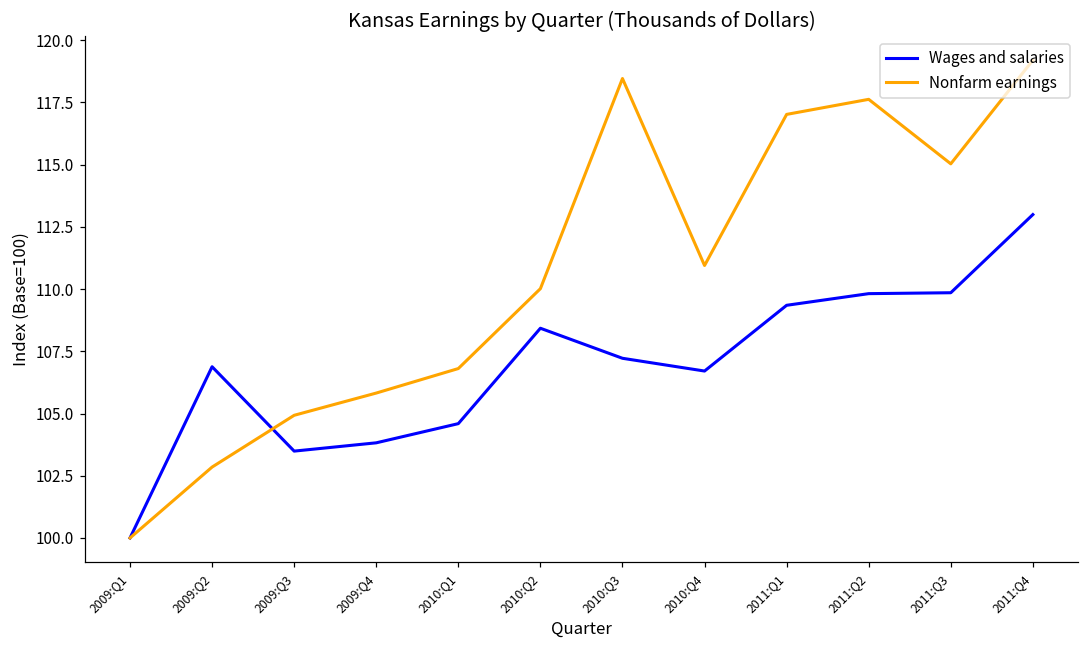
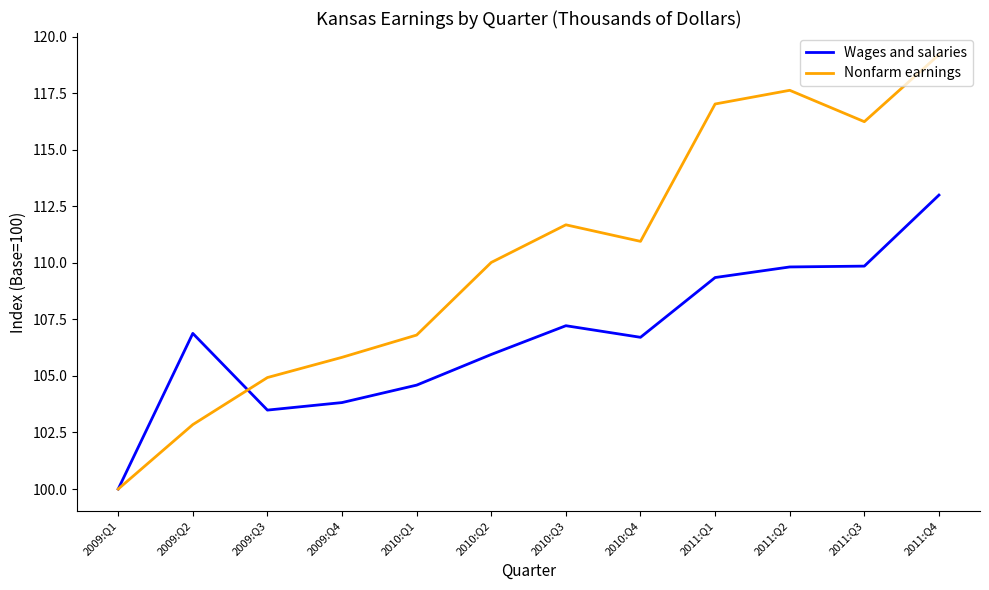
Wages and salaries, 2010:Q2: 108.4 -> 105.9
Nonfarm earnings, 2010:Q3: 118.5 -> 111.7
Nonfarm earnings, 2011:Q3: 115.0 -> 116.2
